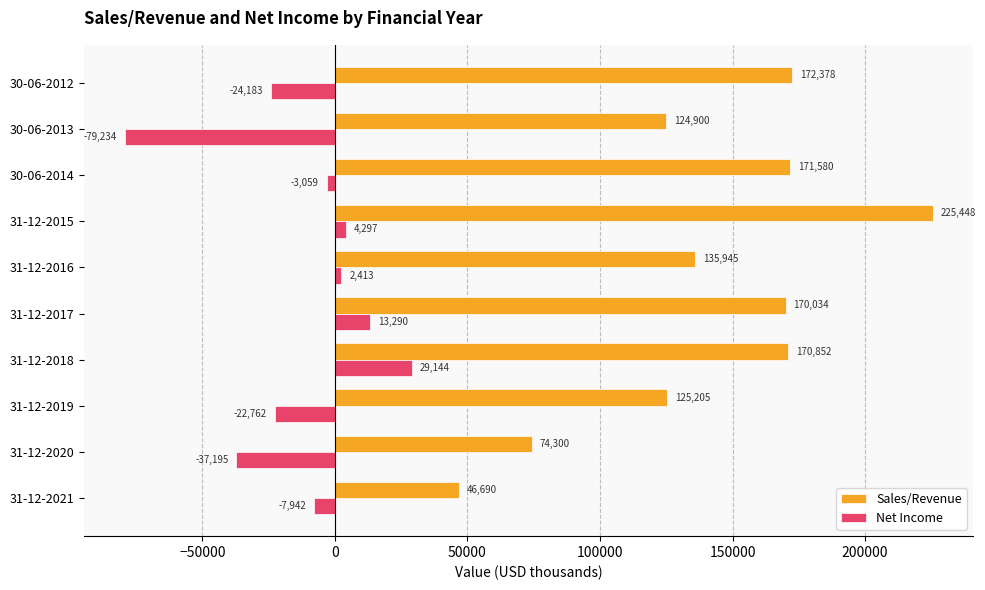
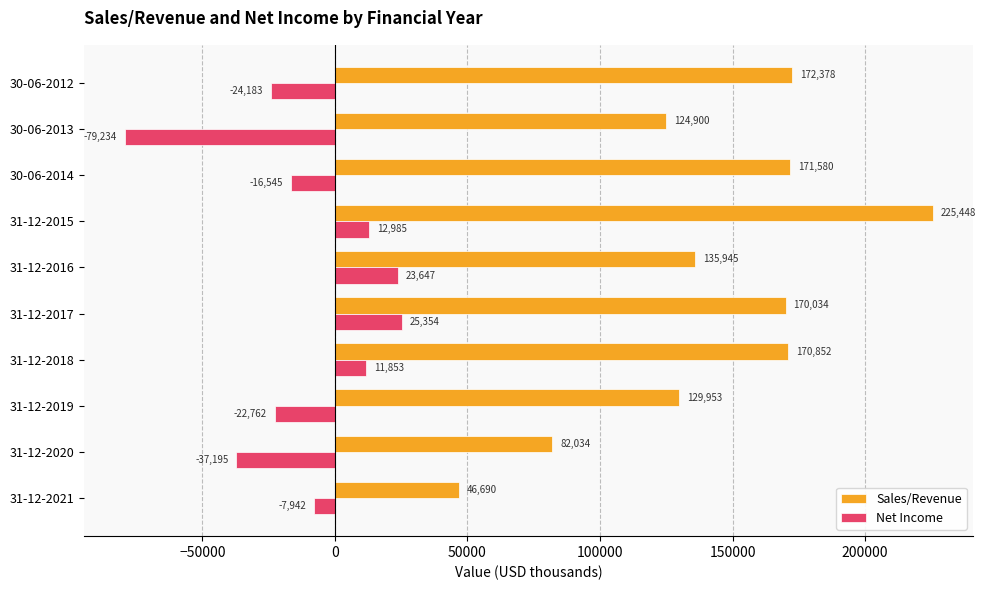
Net Income, 30-06-2014: -3,059 -> -16,545
Net Income, 31-12-2015: 4,297 -> 12,985
Net Income, 31-12-2016: 2,413 -> 23,647
Net Income, 31-12-2017: 13,290 -> 25,354
Net Income, 31-12-2018: 29,144 -> 11,853
Sales/Revenue, 31-12-2019: 125,205 -> 129,953
Sales/Revenue, 31-12-2020: 74,300 -> 82,034
